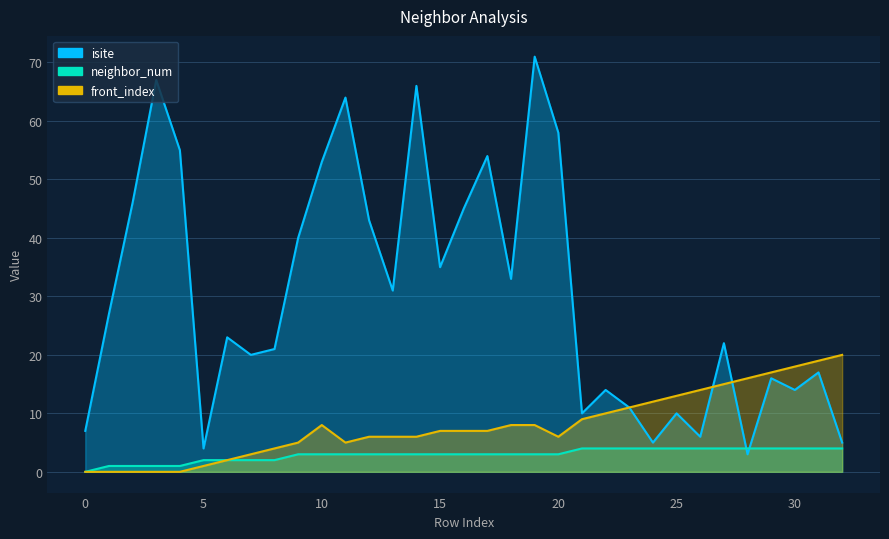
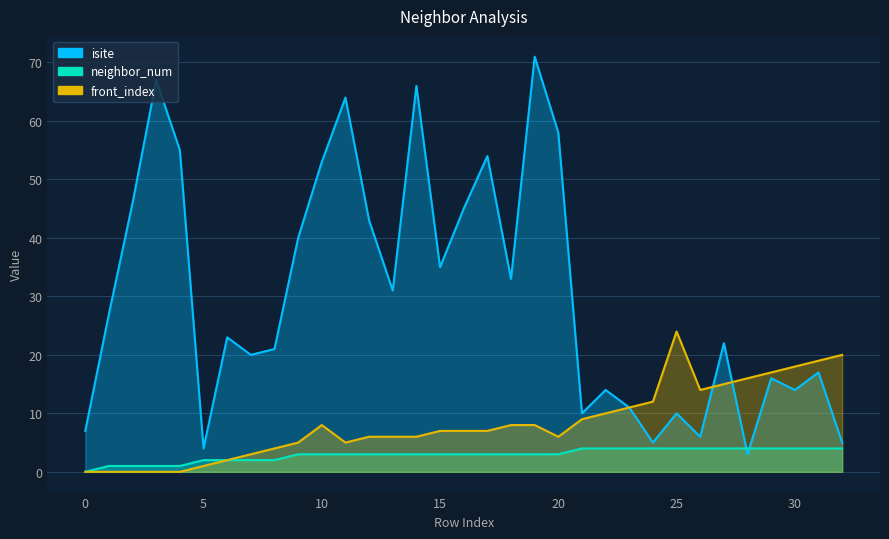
front_index, 25: 13 -> 24
